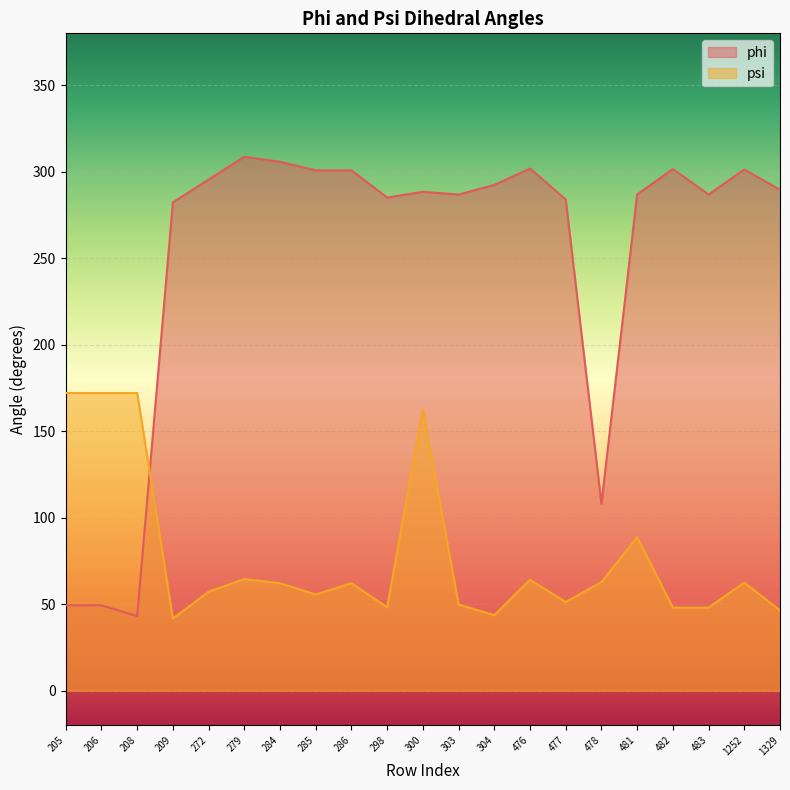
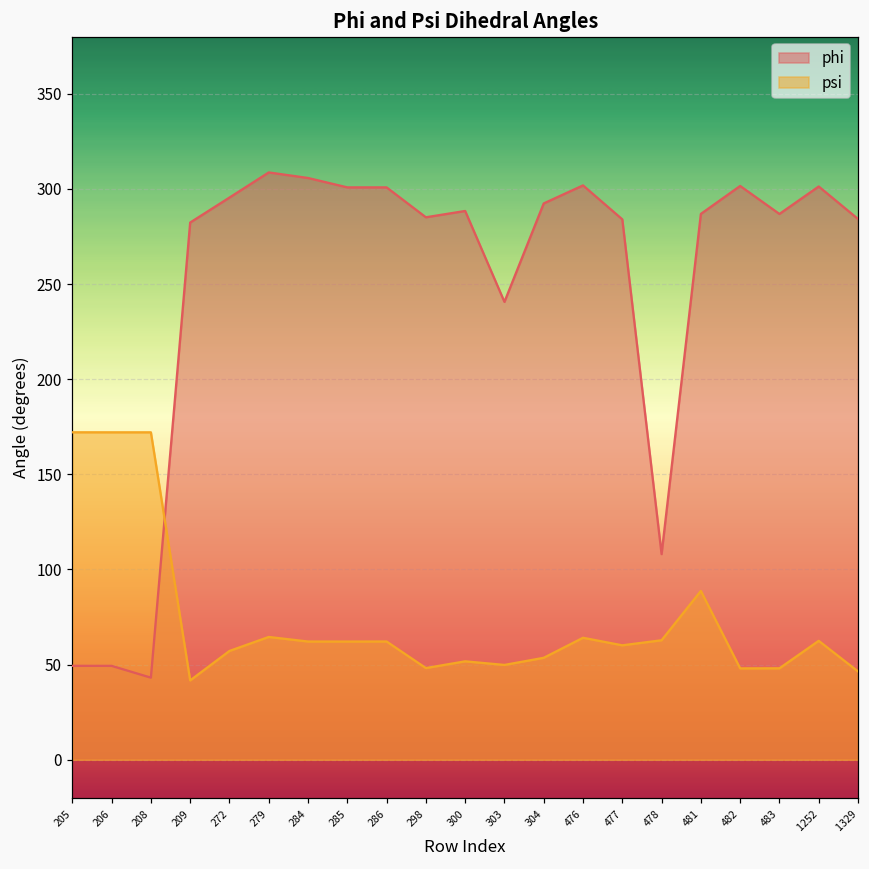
psi, 285: 56 -> 62
psi, 300: 163 -> 52
phi, 303: 287 -> 241
psi, 304: 44 -> 54
psi, 477: 51 -> 60
phi, 1329: 290 -> 284
